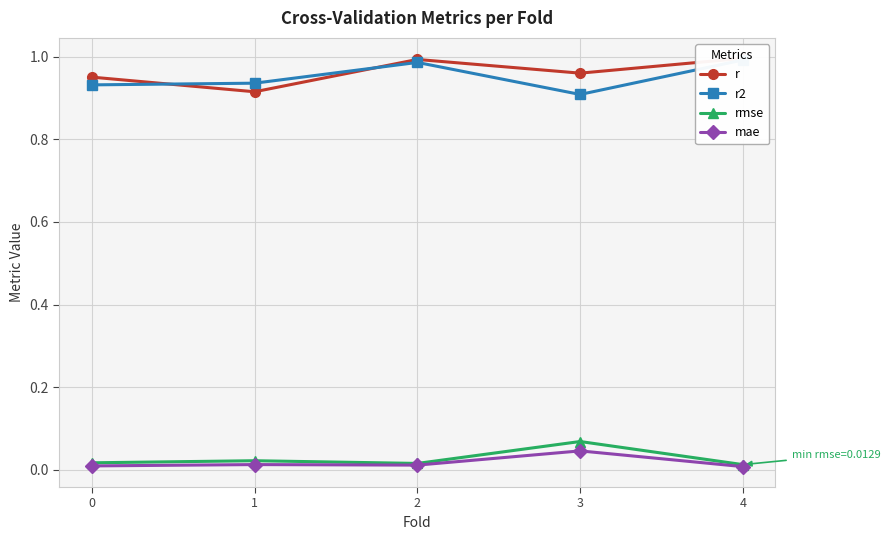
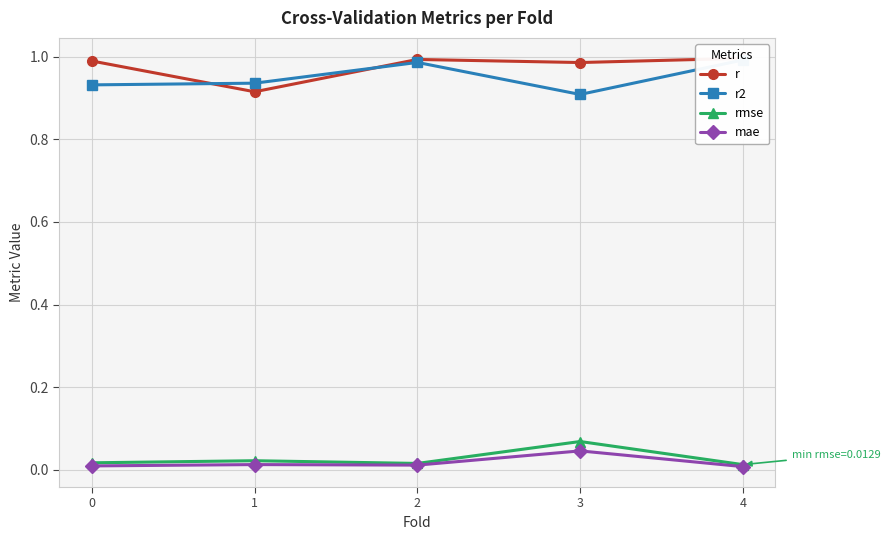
r, 0: 0.95 -> 0.99
r, 3: 0.96 -> 0.99
